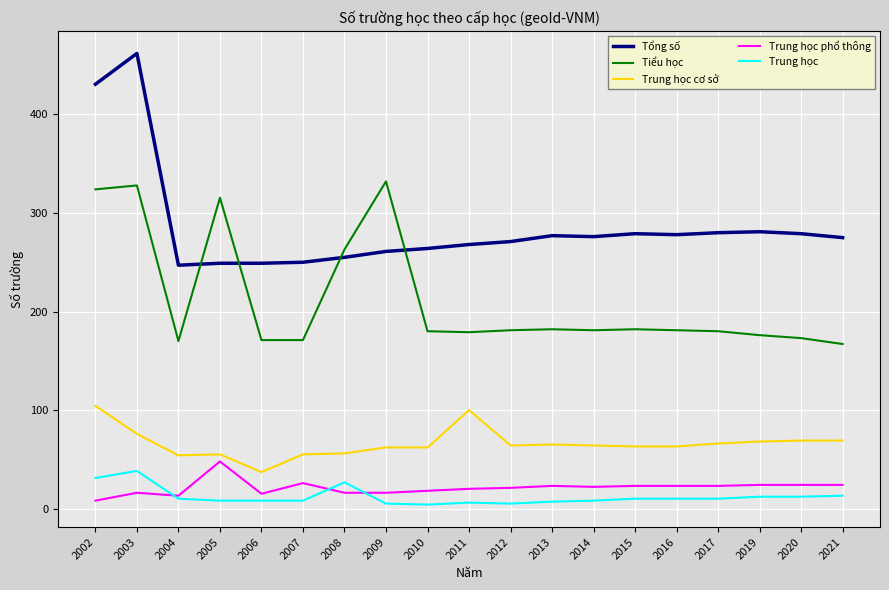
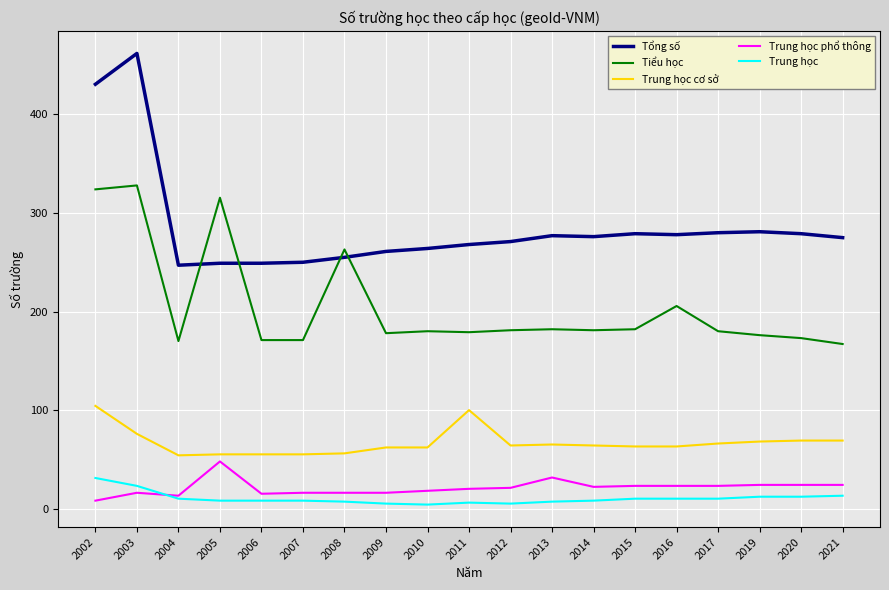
Trung học, 2003: 40 -> 20
Trung học cơ sở, 2006: 40 -> 60
Trung học phổ thông, 2007: 30 -> 20
Trung học, 2008: 30 -> 10
Tiểu học, 2009: 330 -> 180
Trung học phổ thông, 2013: 20 -> 30
Tiểu học, 2016: 180 -> 210
